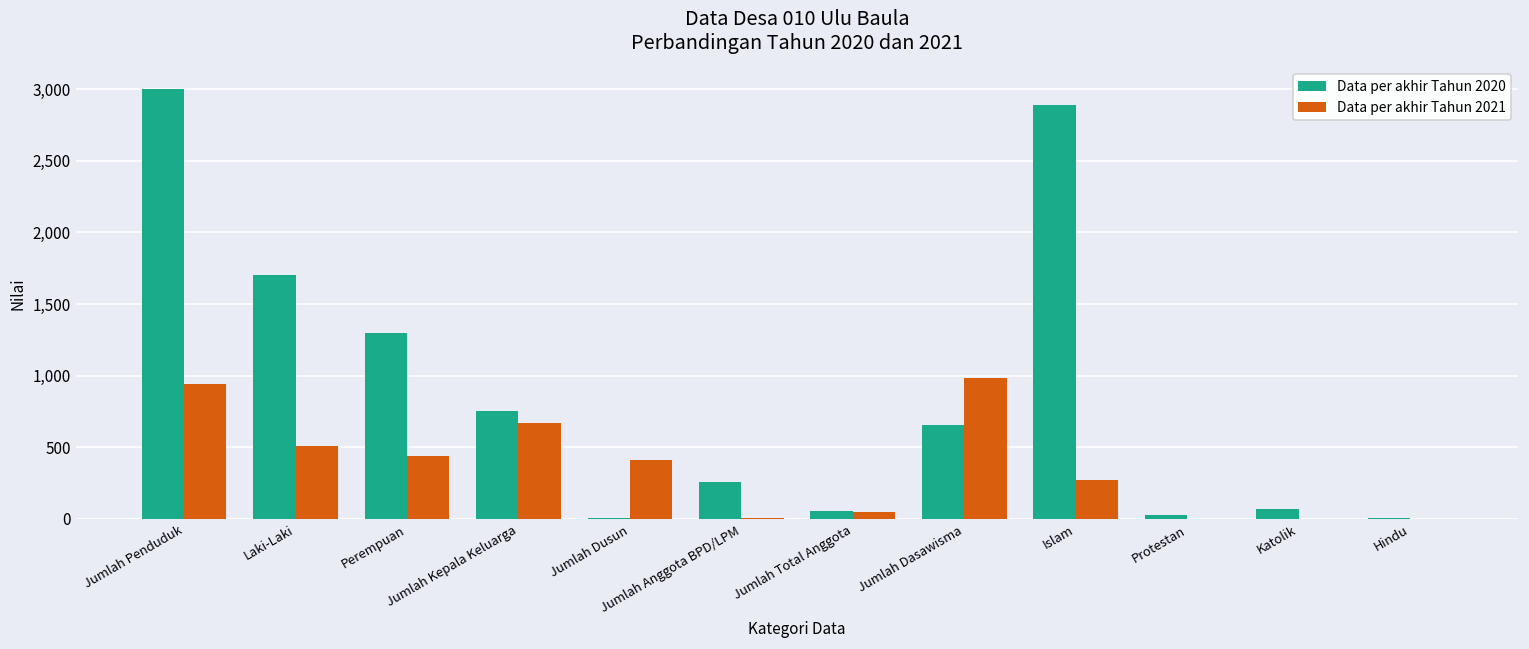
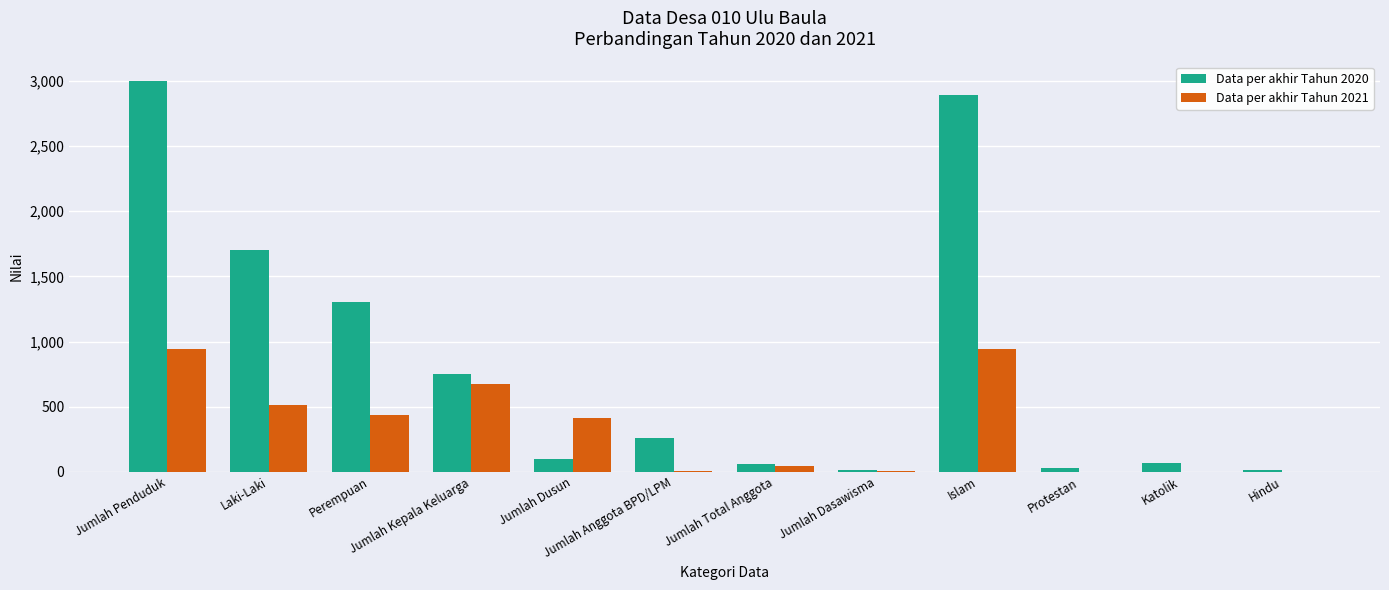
Data per akhir Tahun 2020, Jumlah Dusun: 10 -> 100
Data per akhir Tahun 2020, Jumlah Dasawisma: 660 -> 10
Data per akhir Tahun 2021, Jumlah Dasawisma: 980 -> 0
Data per akhir Tahun 2021, Islam: 270 -> 940
